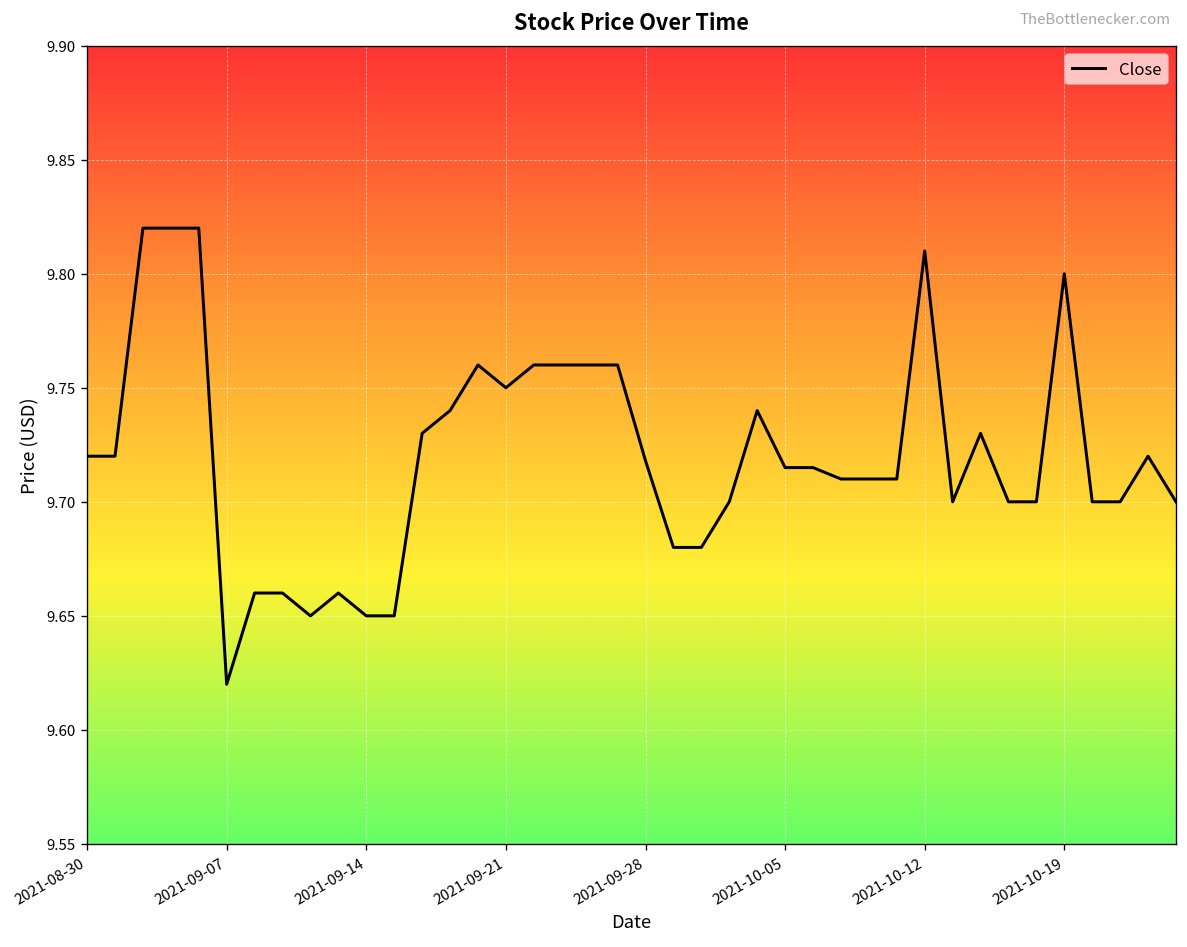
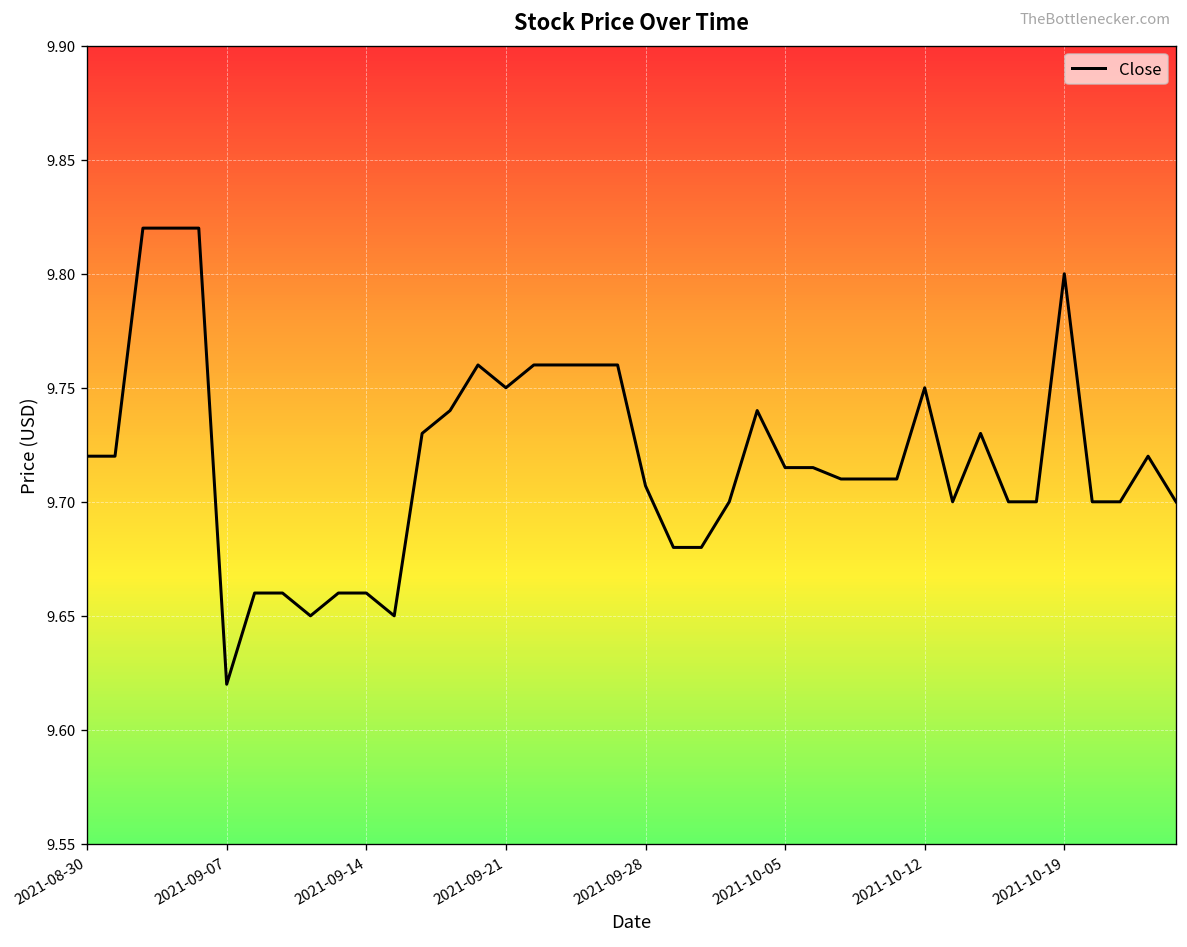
2021-09-14: 9.65 -> 9.66
2021-09-28: 9.718 -> 9.707
2021-10-12: 9.81 -> 9.75
